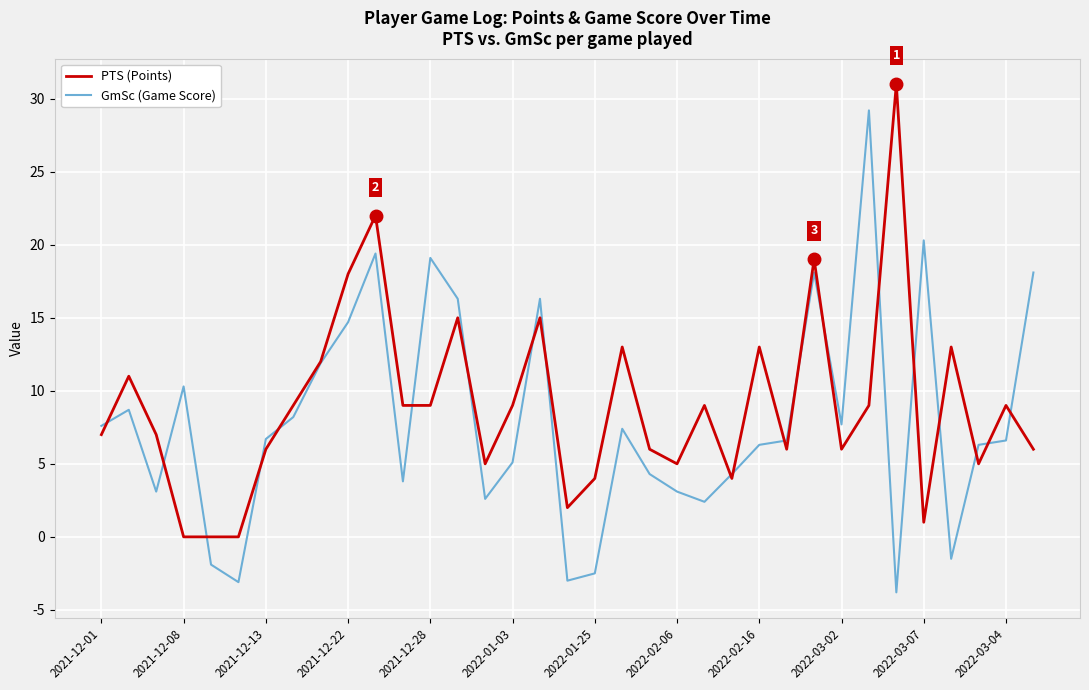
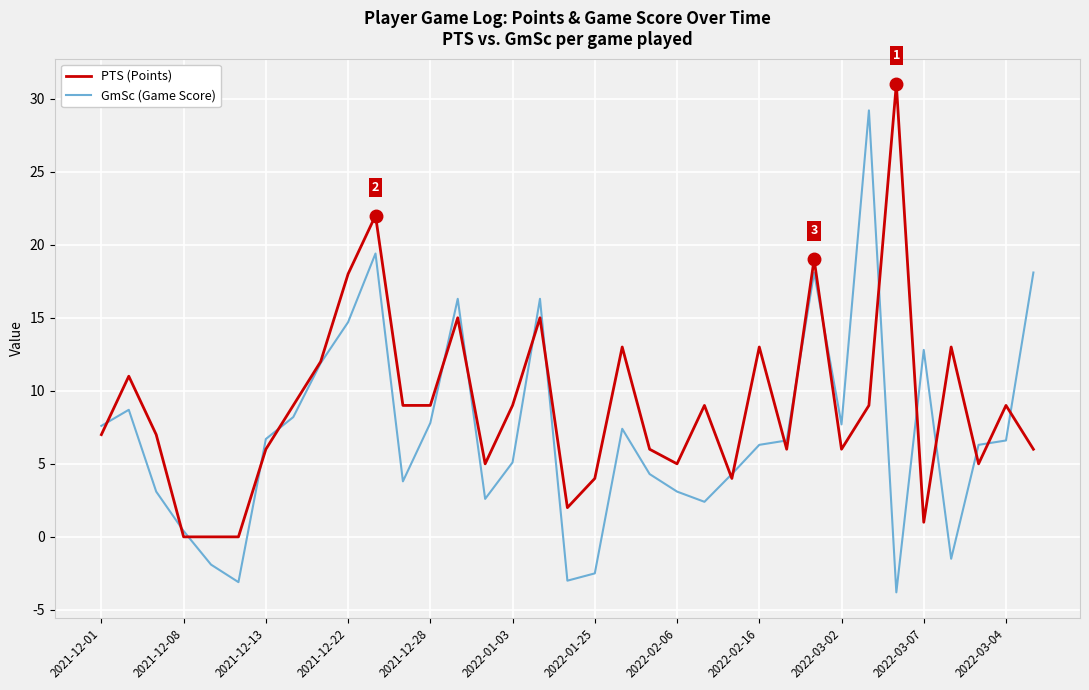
GmSc (Game Score), 2021-12-08: 10.3 -> 0.4
GmSc (Game Score), 2021-12-28: 19.1 -> 7.8
GmSc (Game Score), 2022-03-07: 20.3 -> 12.8
